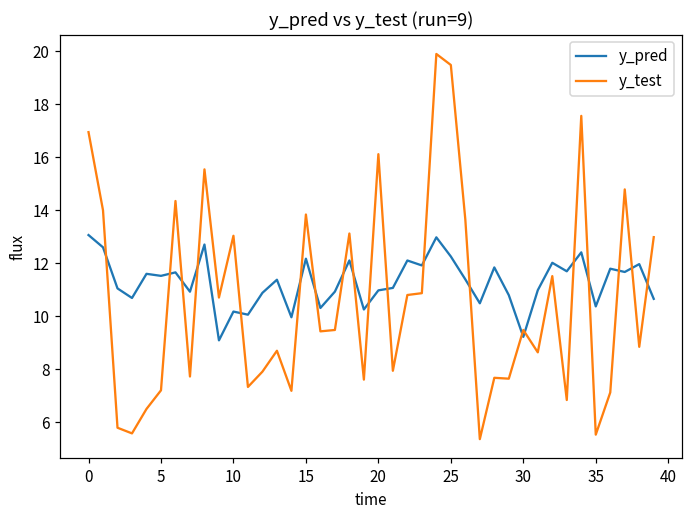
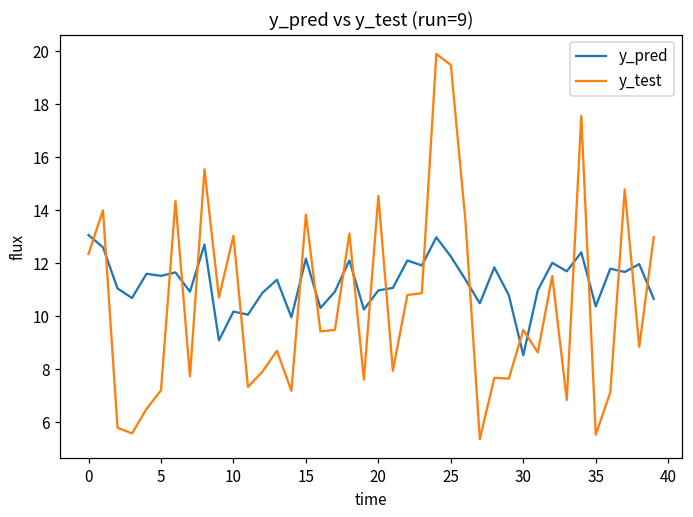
y_test, 0: 17.0 -> 12.4
y_test, 20: 16.1 -> 14.5
y_pred, 30: 9.2 -> 8.5
